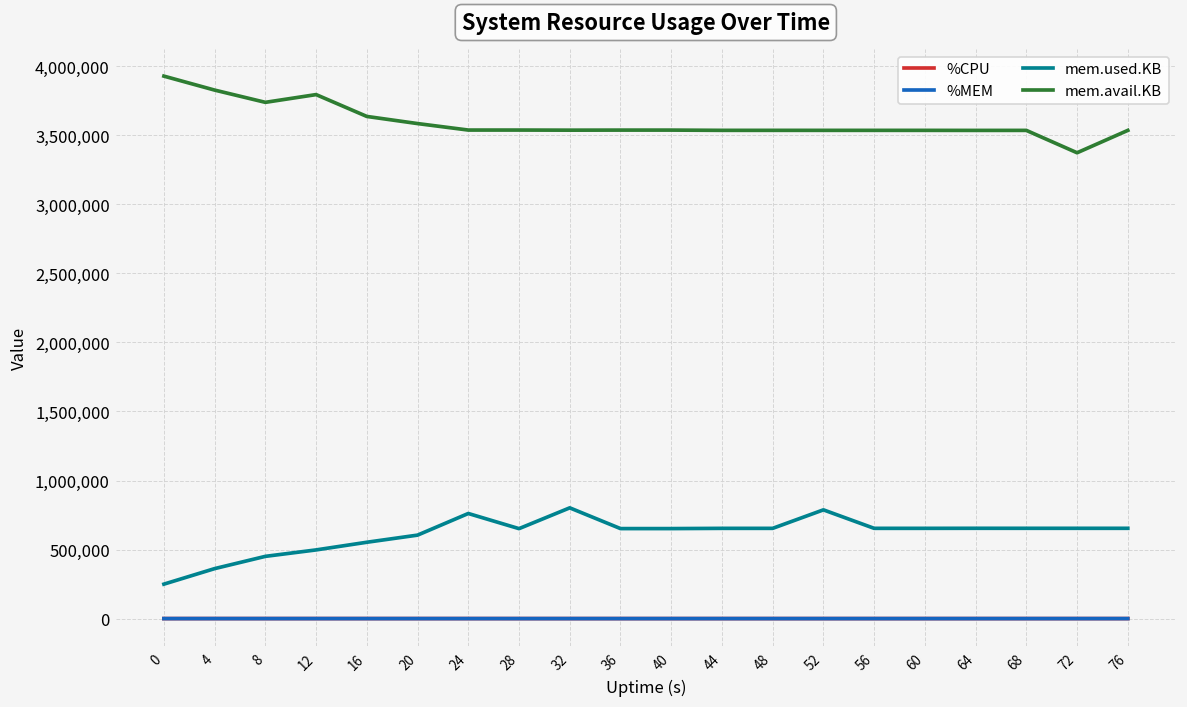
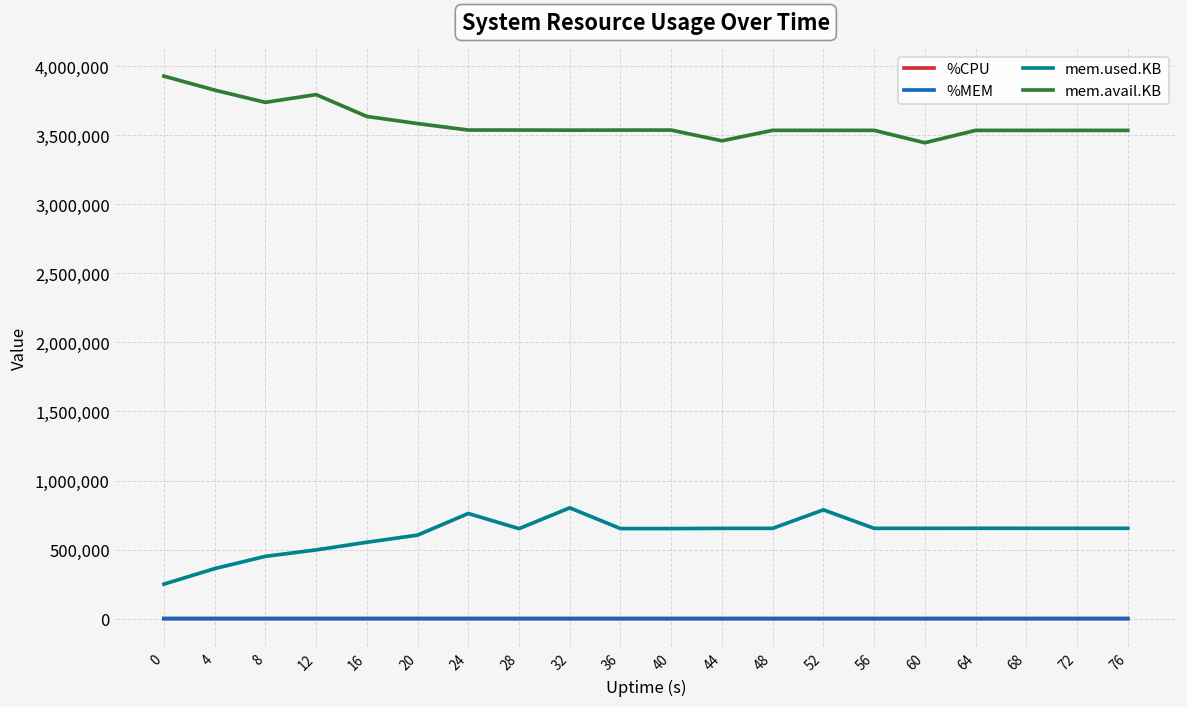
mem.avail.KB, 44: 3,540,000 -> 3,460,000
mem.avail.KB, 60: 3,540,000 -> 3,450,000
mem.avail.KB, 72: 3,370,000 -> 3,540,000
